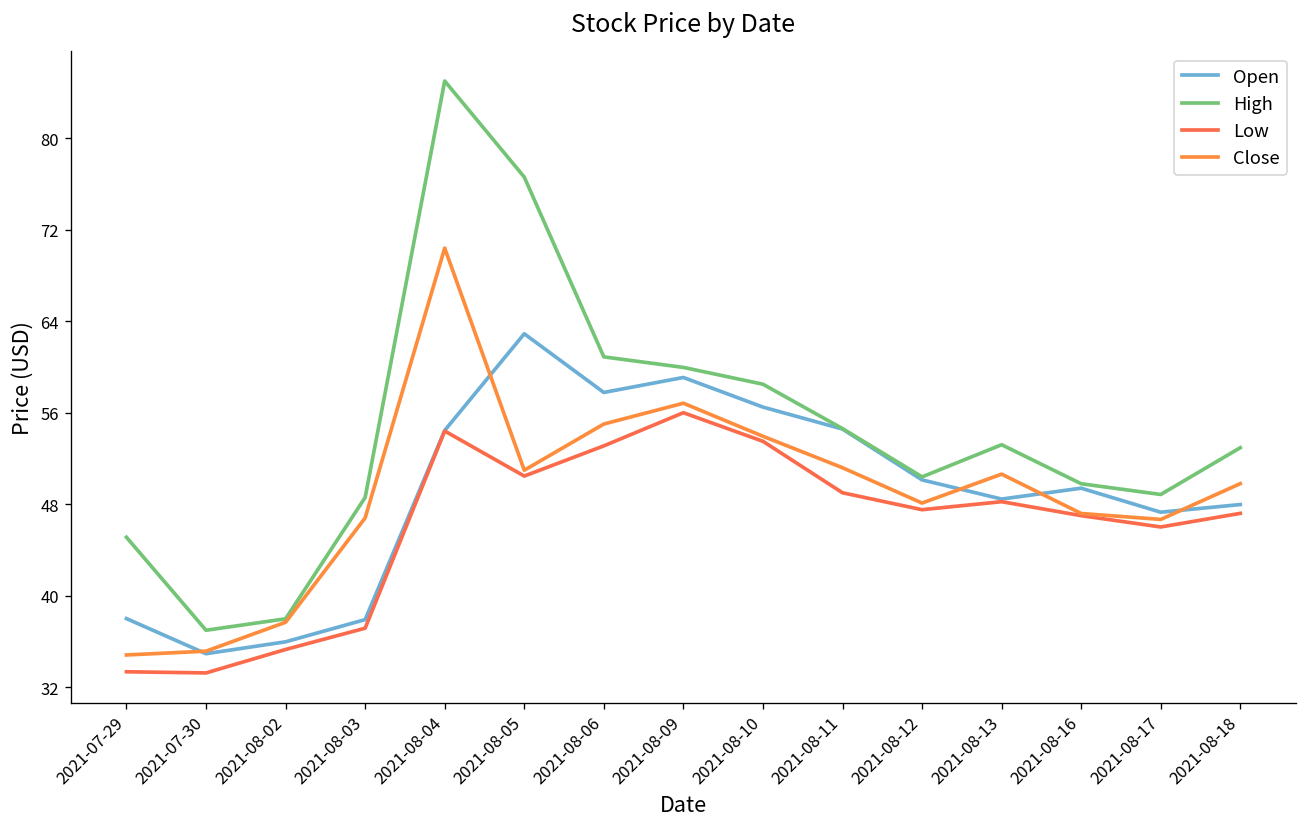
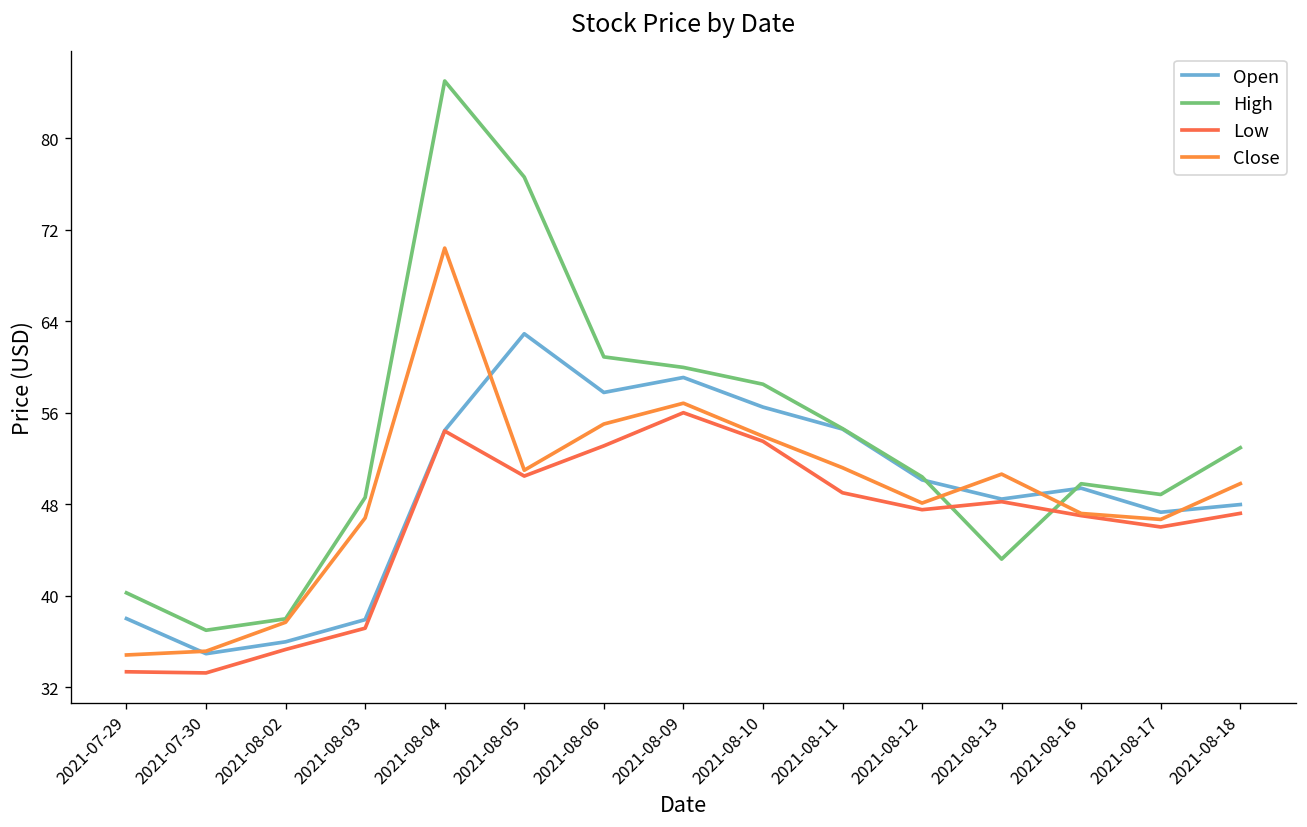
High, 2021-07-29: 45 -> 40
High, 2021-08-13: 53 -> 43
